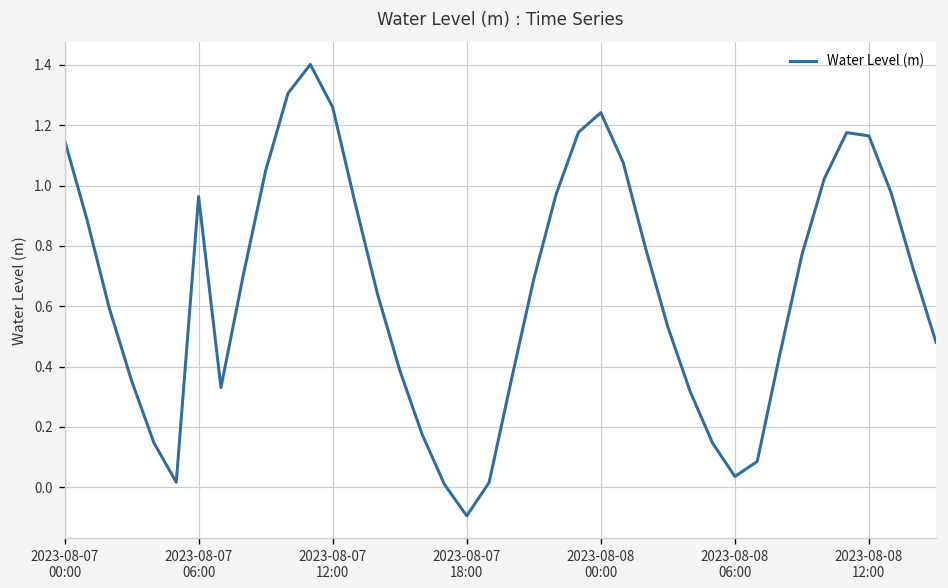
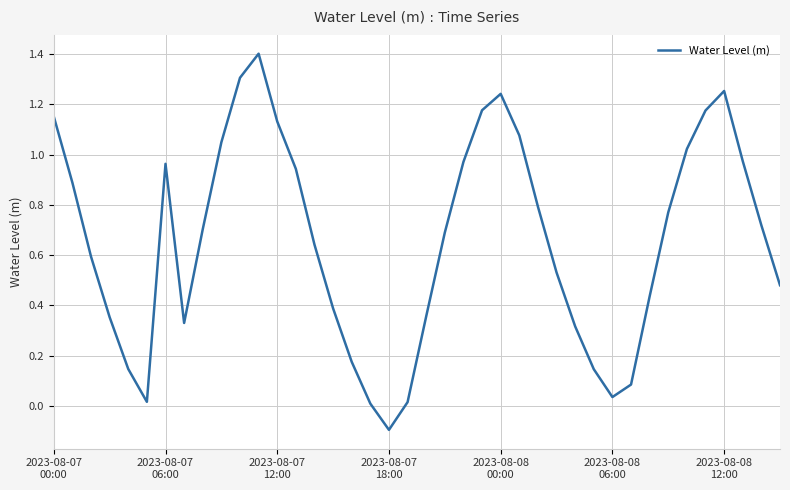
2023-08-07 12:00: 1.26 -> 1.13
2023-08-08 12:00: 1.16 -> 1.25
